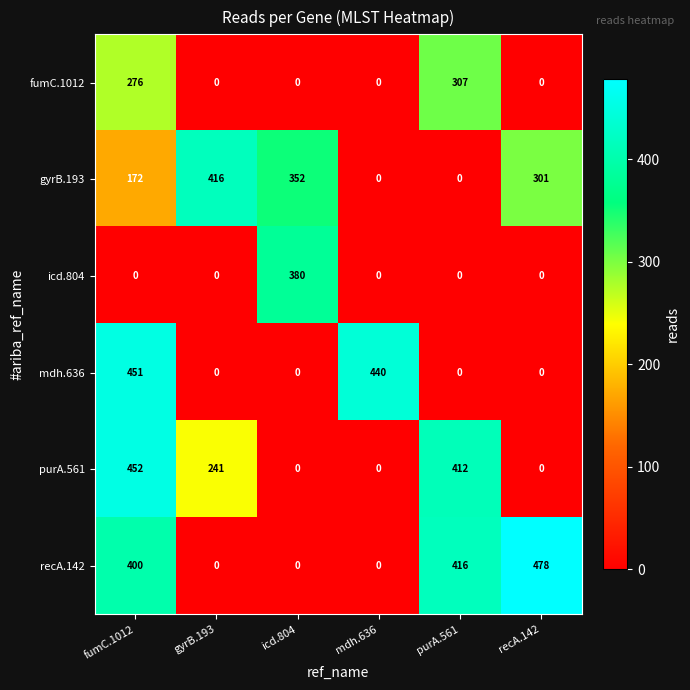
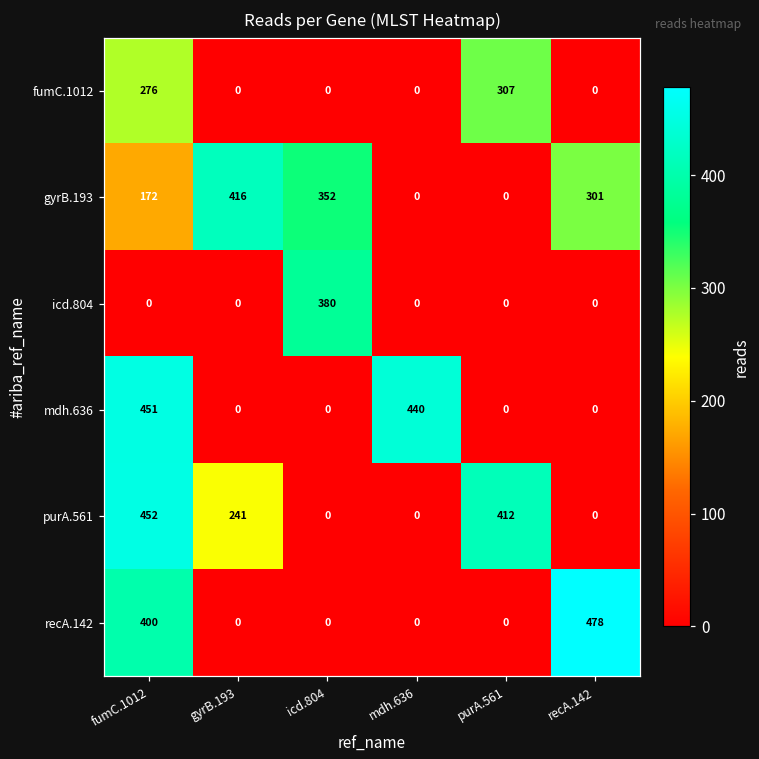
recA.142, purA.561: 416 -> 0
